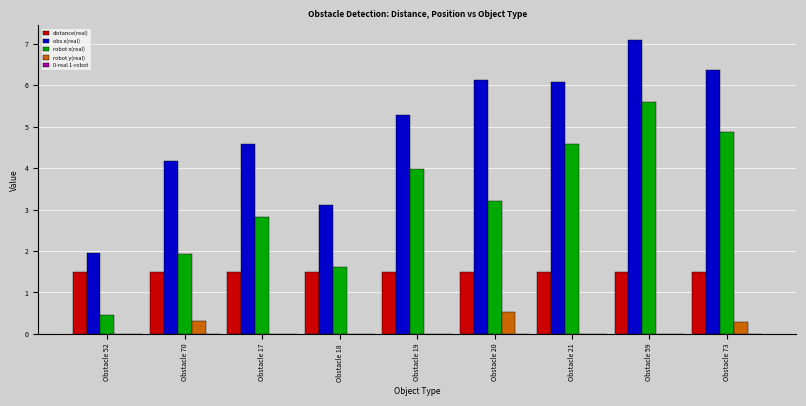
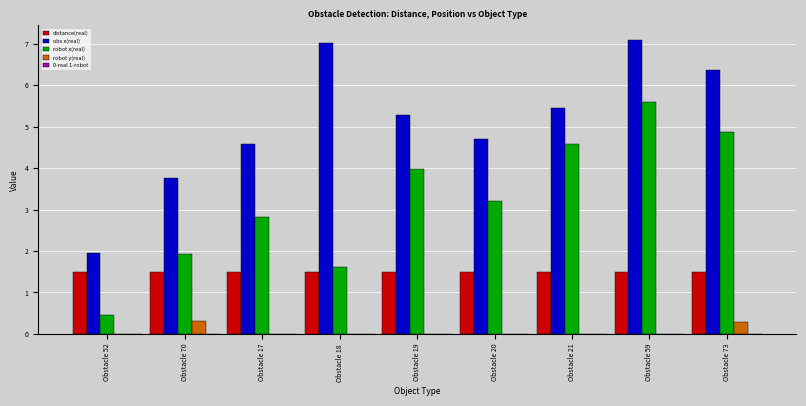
obs x(real), Obstacle 70: 4.2 -> 3.8
obs x(real), Obstacle 18: 3.1 -> 7.0
obs x(real), Obstacle 20: 6.1 -> 4.7
robot y(real), Obstacle 20: 0.5 -> 0.0
obs x(real), Obstacle 21: 6.1 -> 5.4
